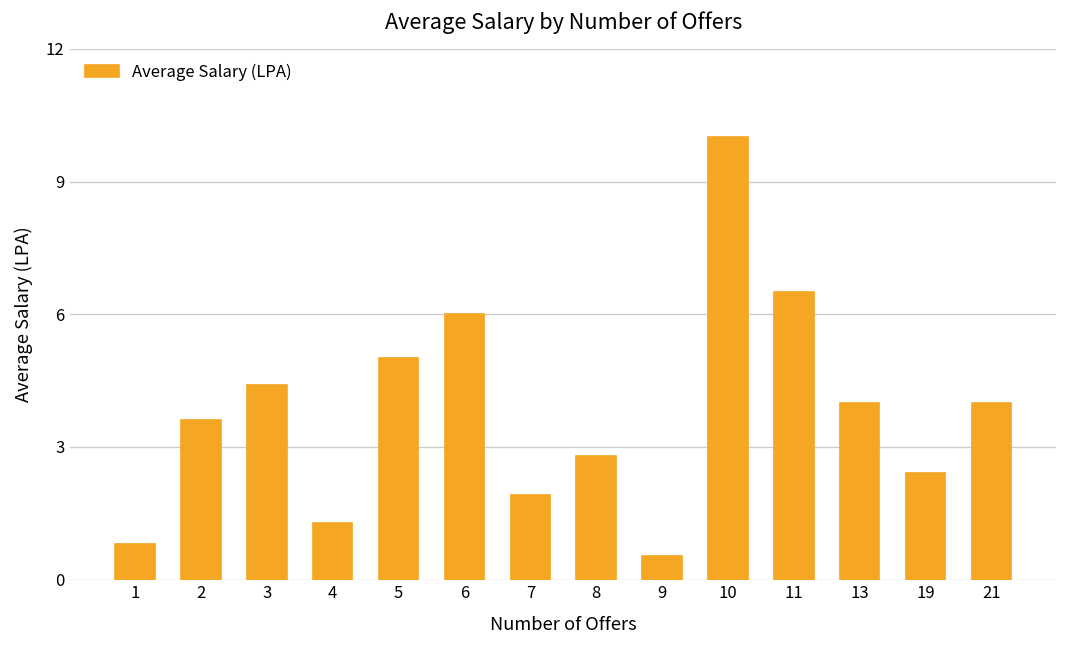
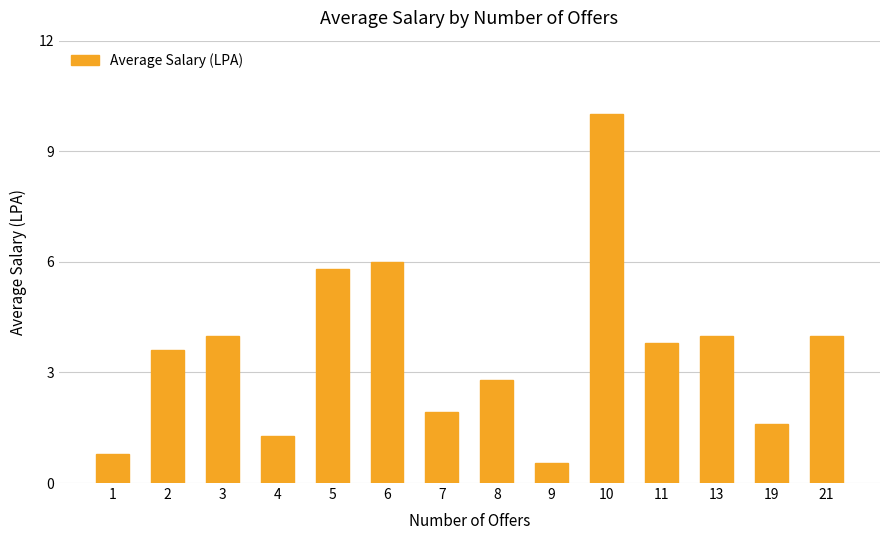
3: 4.4 -> 4.0
5: 5.0 -> 5.8
11: 6.5 -> 3.8
19: 2.4 -> 1.6
